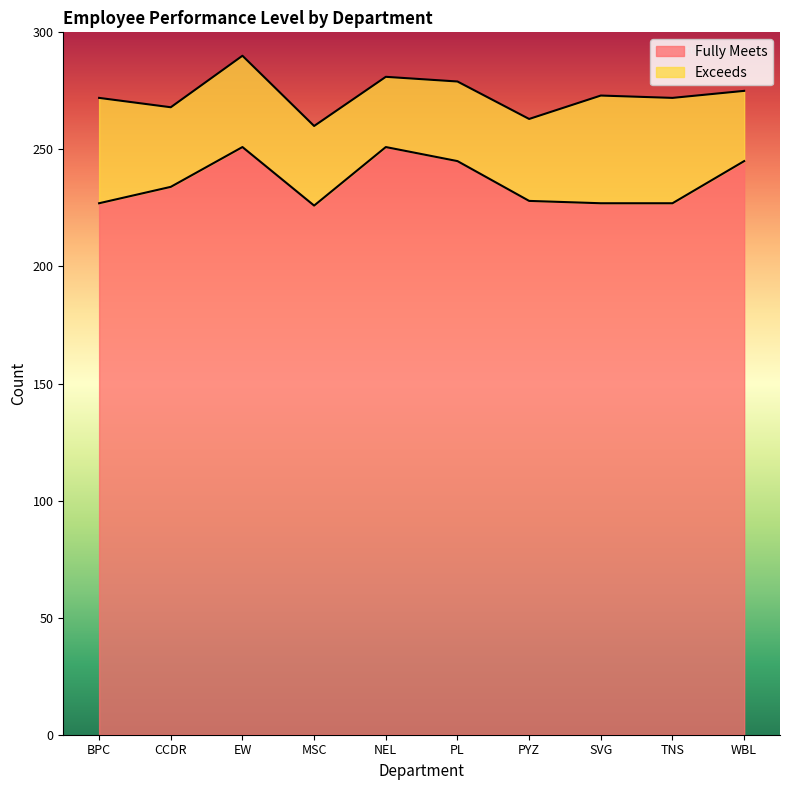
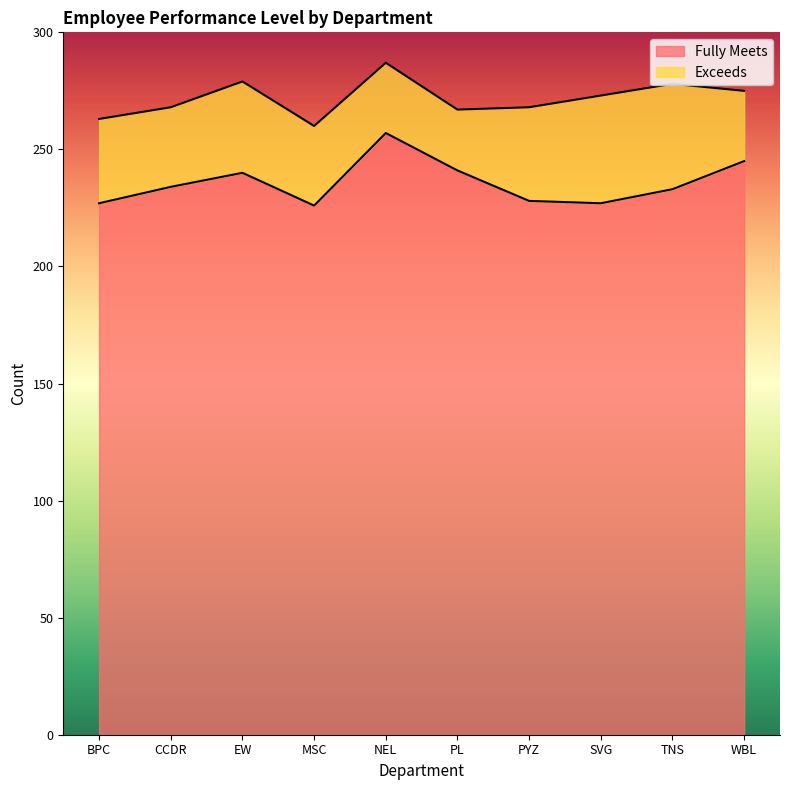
Exceeds, BPC: 45 -> 36
Fully Meets, EW: 251 -> 240
Fully Meets, NEL: 251 -> 257
Fully Meets, PL: 245 -> 241
Exceeds, PL: 34 -> 26
Exceeds, PYZ: 35 -> 40
Fully Meets, TNS: 227 -> 233
